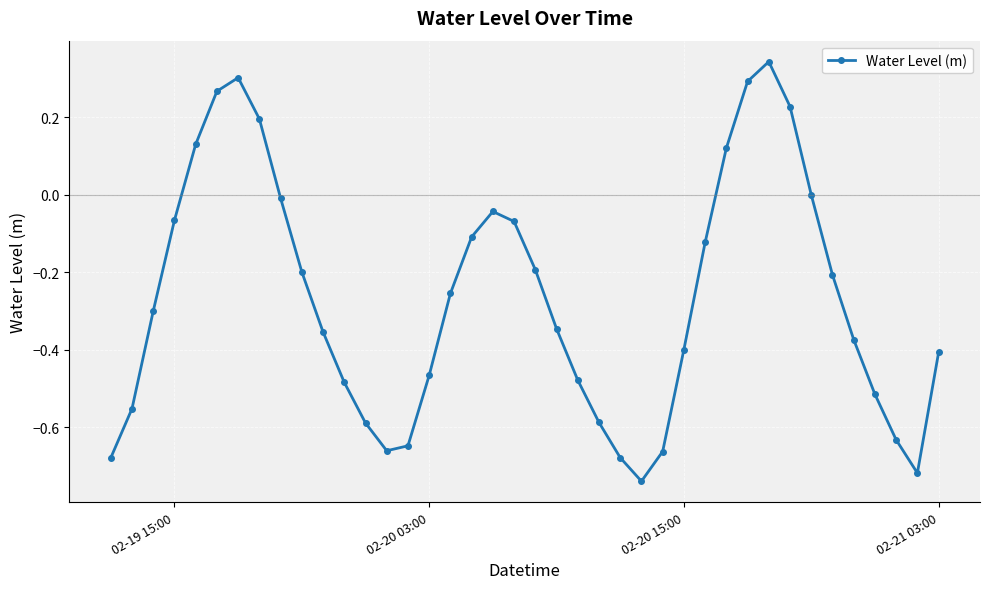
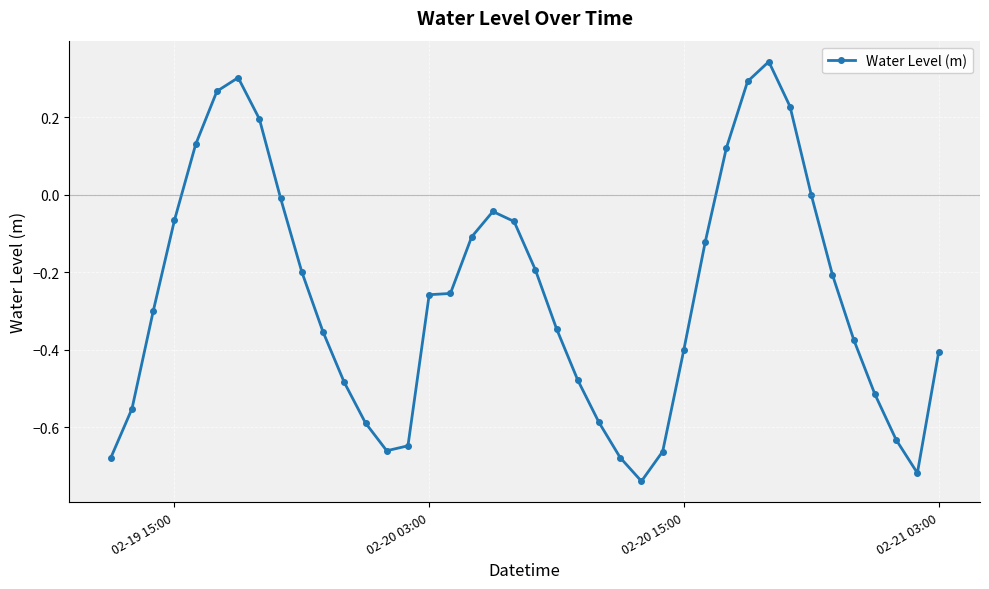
02-20 03:00: -0.47 -> -0.26
